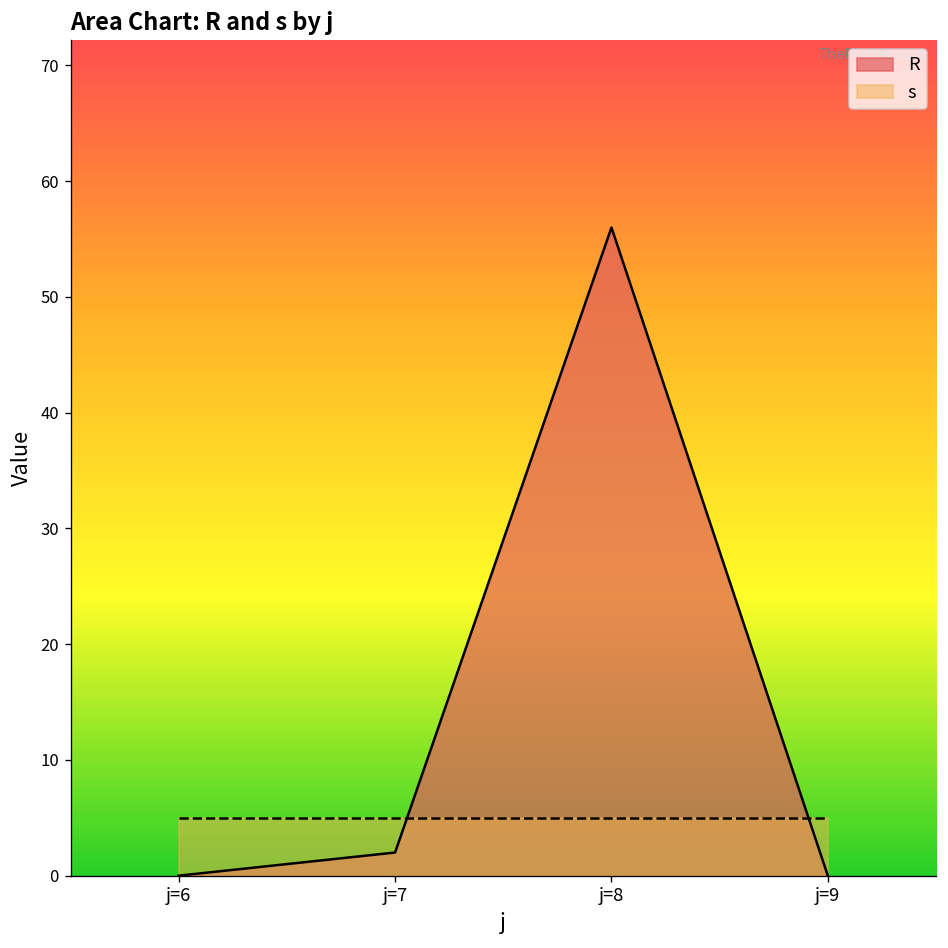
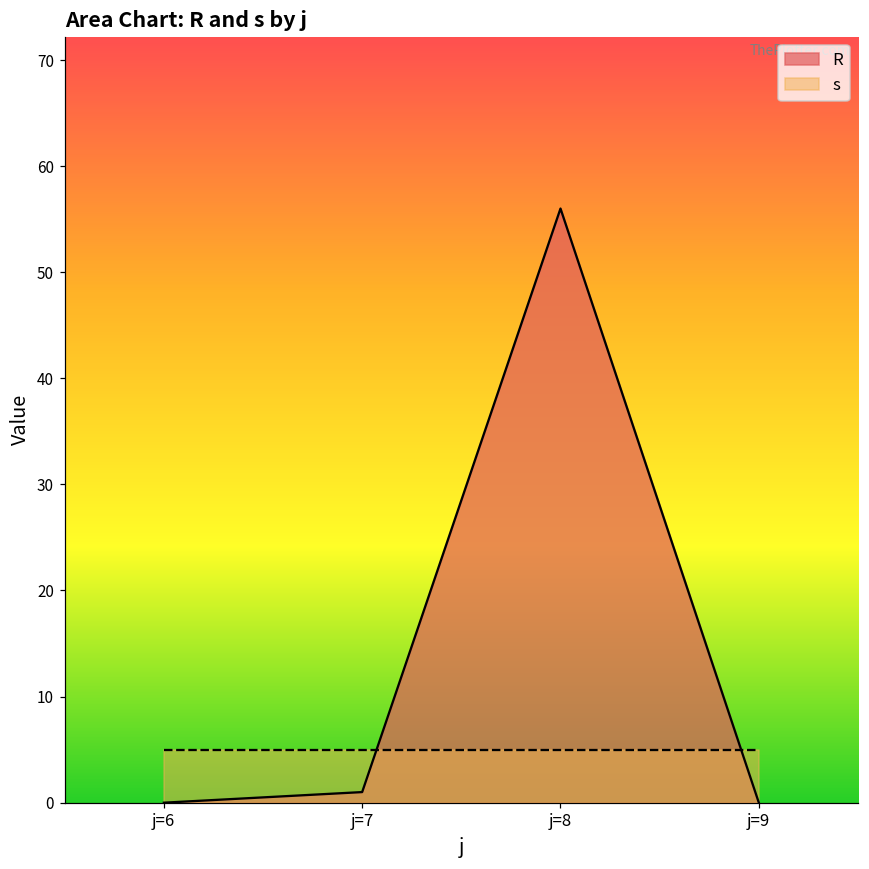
R, j=7: 2 -> 1
